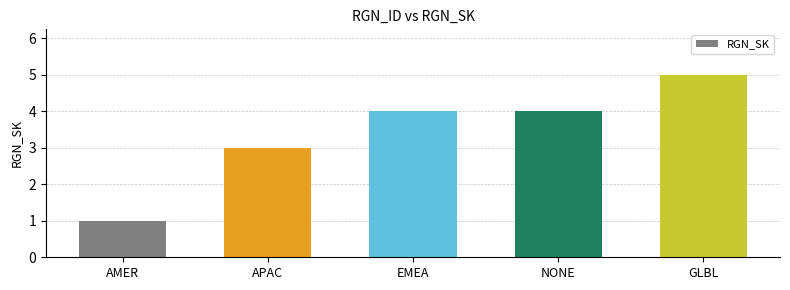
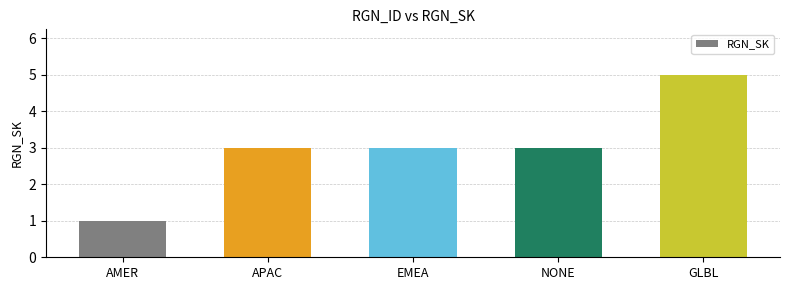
EMEA: 4 -> 3
NONE: 4 -> 3
